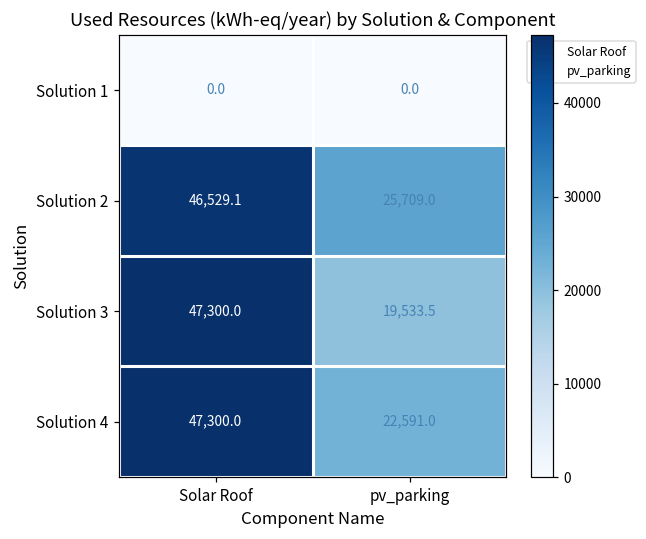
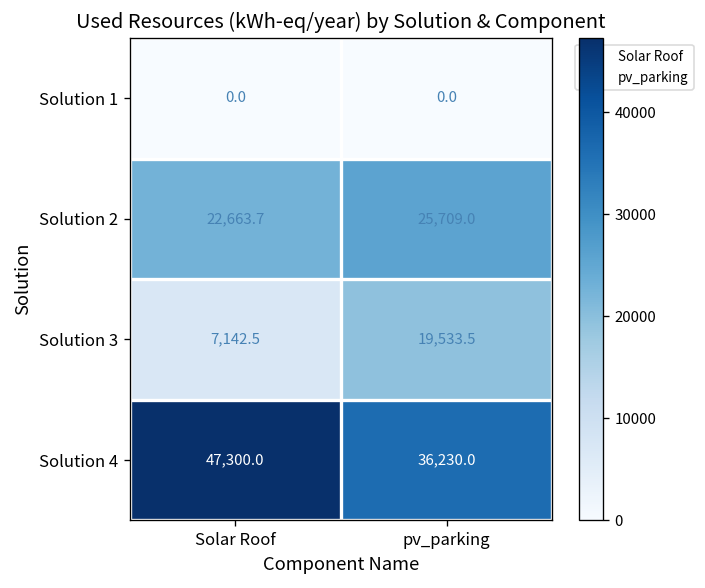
Solution 2, Solar Roof: 46,529.1 -> 22,663.7
Solution 3, Solar Roof: 47,300.0 -> 7,142.5
Solution 4, pv_parking: 22,591.0 -> 36,230.0
